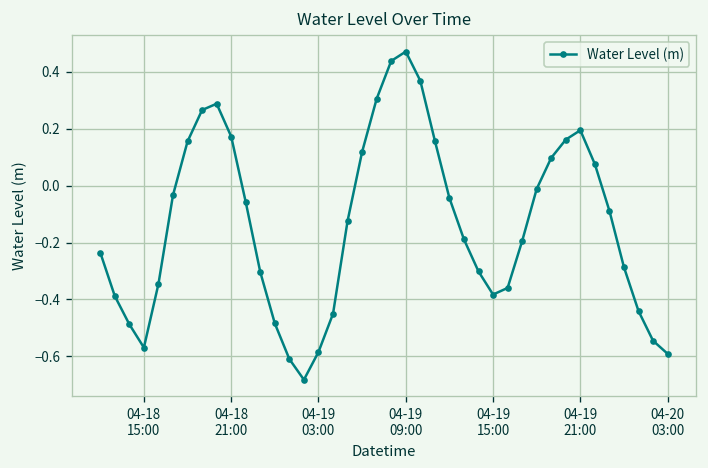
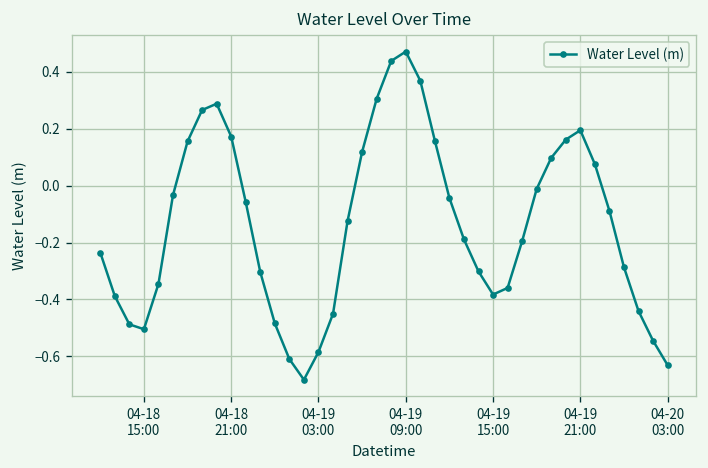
04-18 15:00: -0.57 -> -0.50
04-20 03:00: -0.59 -> -0.63
